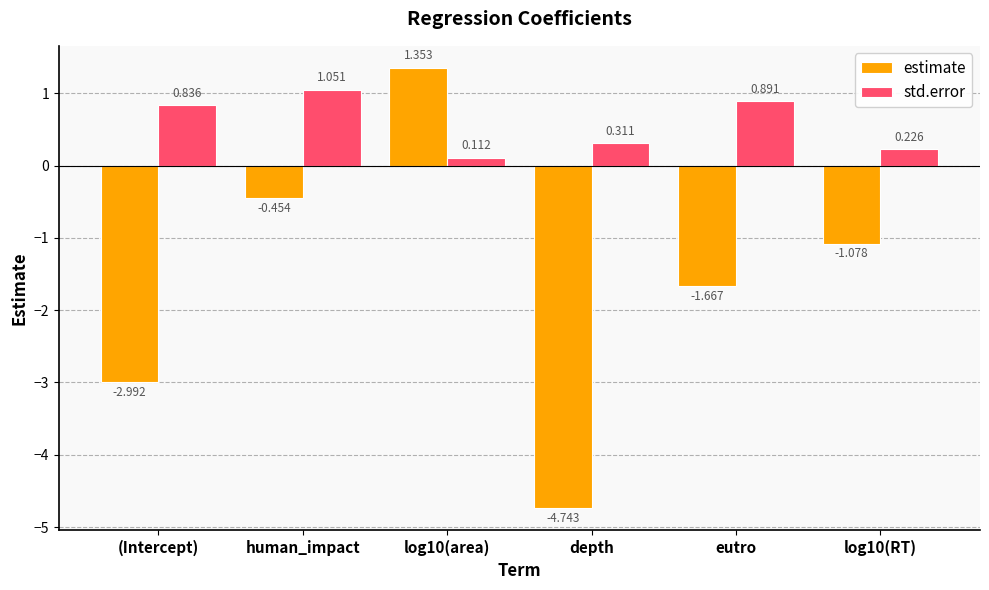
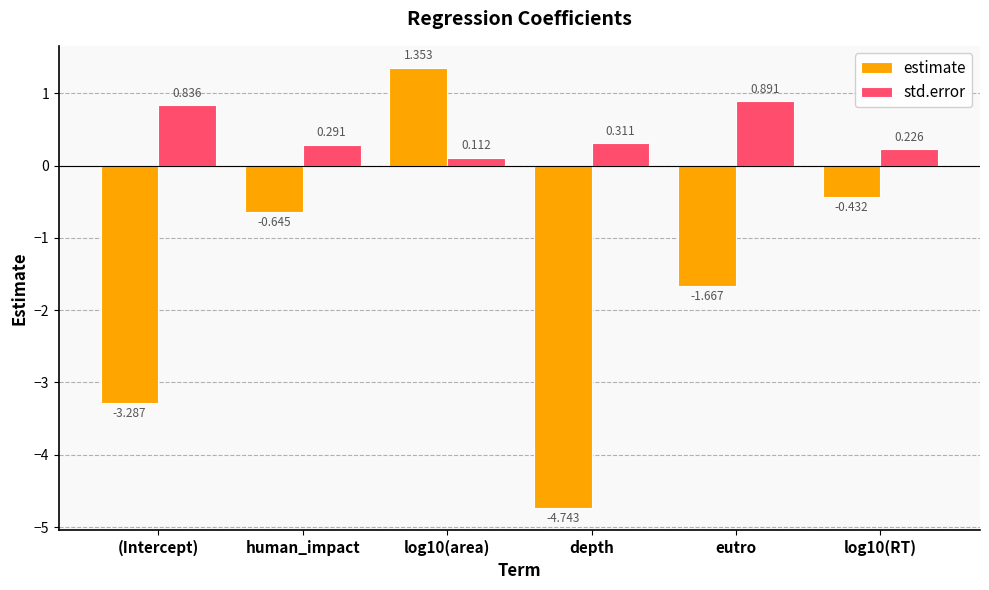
estimate, (Intercept): -2.992 -> -3.287
estimate, human_impact: -0.454 -> -0.645
std.error, human_impact: 1.051 -> 0.291
estimate, log10(RT): -1.078 -> -0.432
